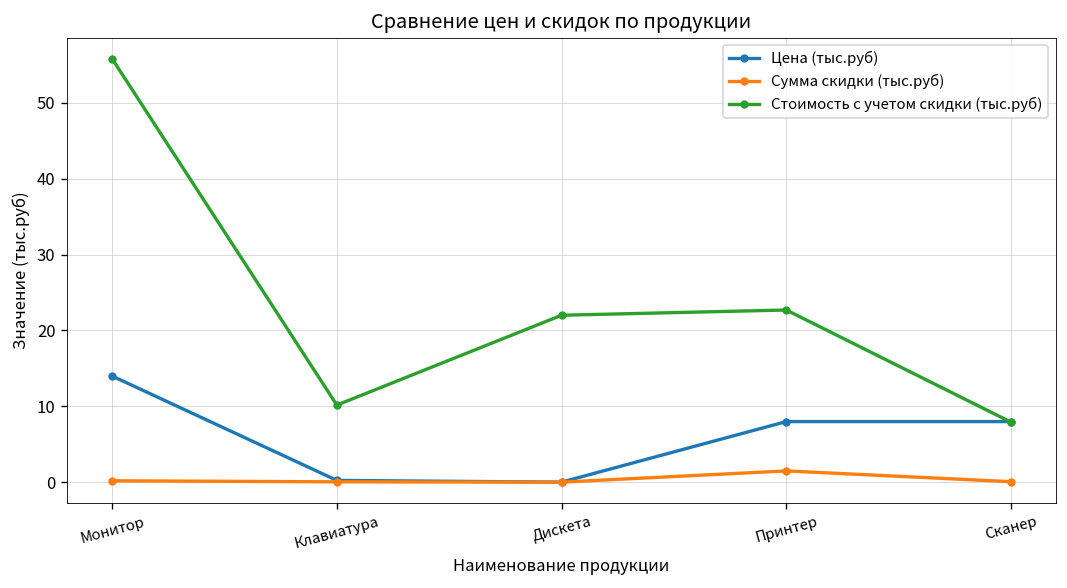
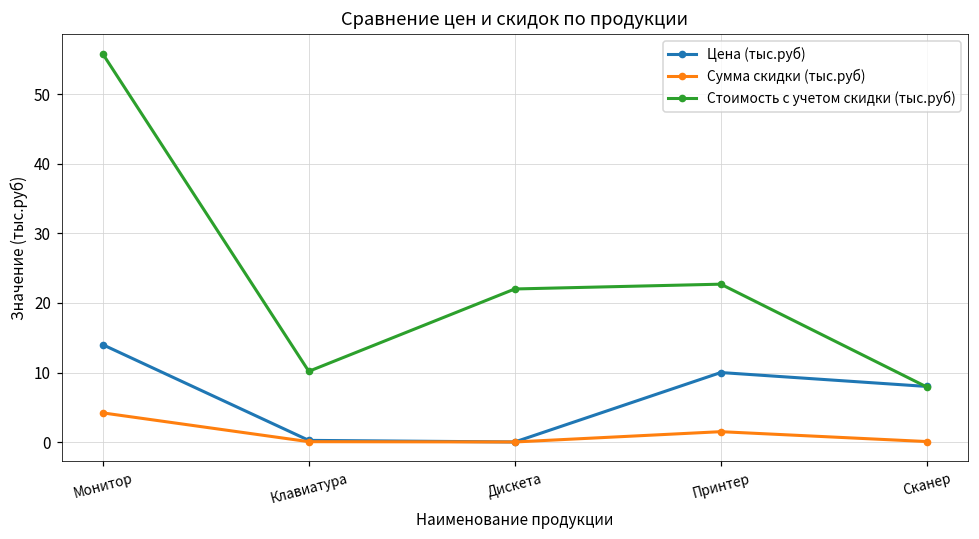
Сумма скидки (тыс.руб), Монитор: 0 -> 4
Цена (тыс.руб), Принтер: 8 -> 10
